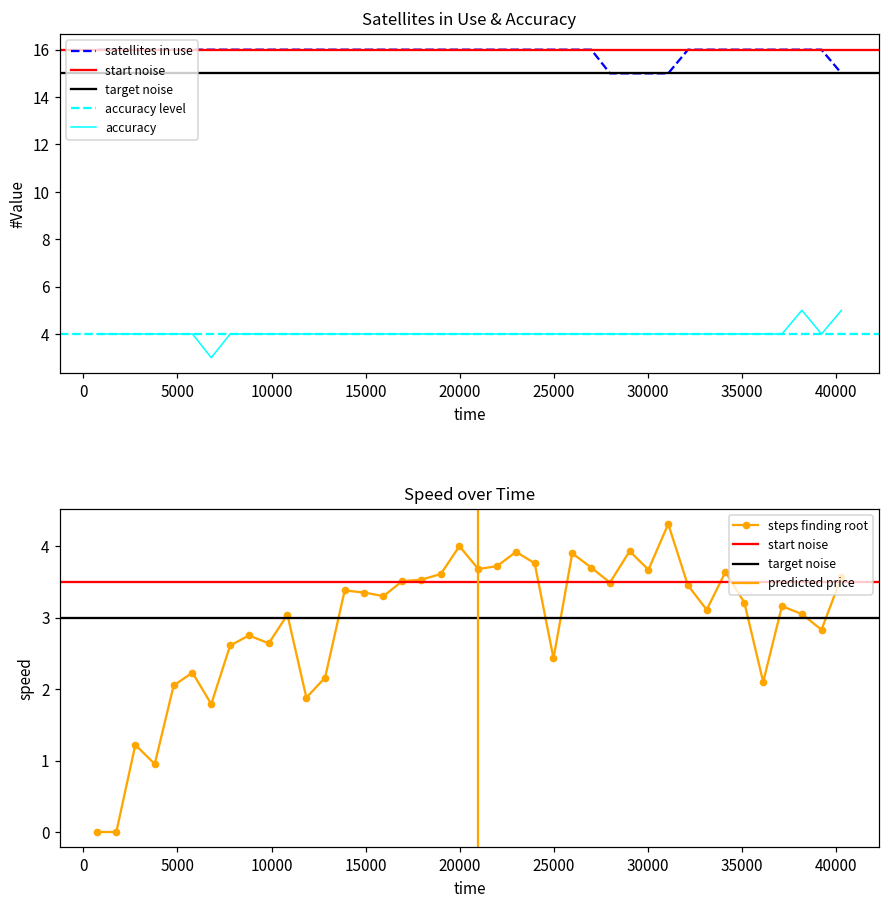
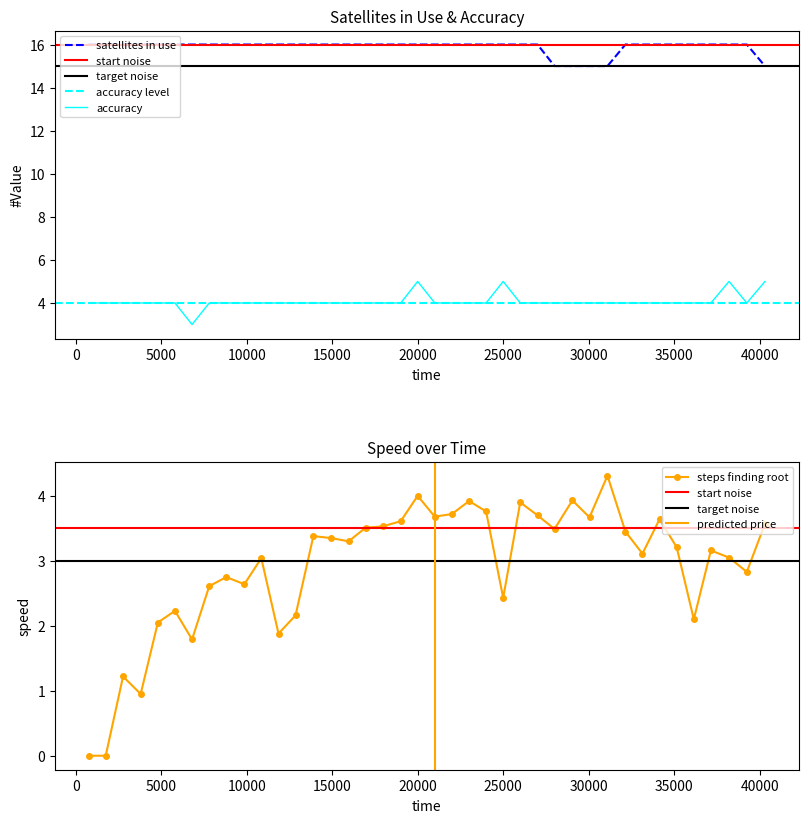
Satellites in Use & Accuracy, accuracy, 20000: 4 -> 5
Satellites in Use & Accuracy, accuracy, 25000: 4 -> 5
